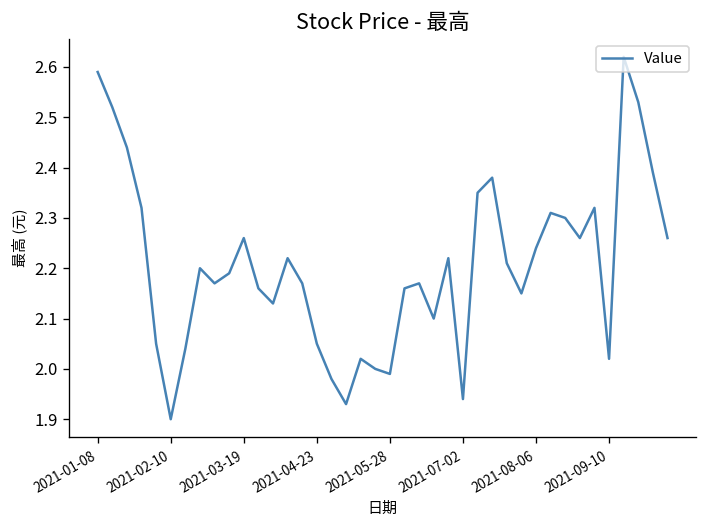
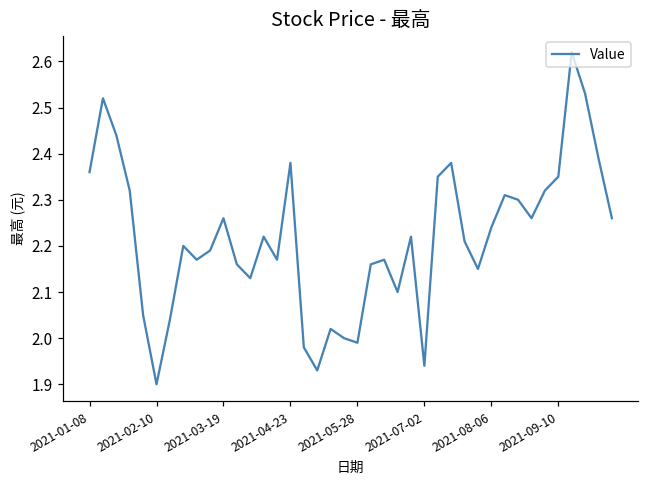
2021-01-08: 2.59 -> 2.36
2021-04-23: 2.05 -> 2.38
2021-09-10: 2.02 -> 2.35
